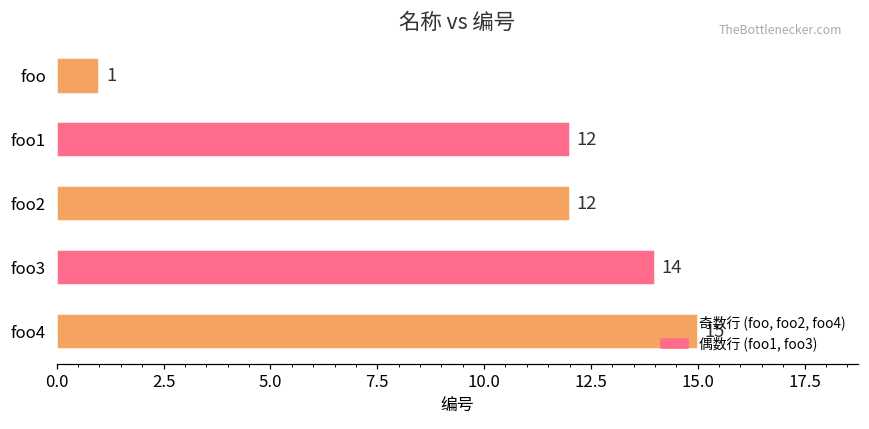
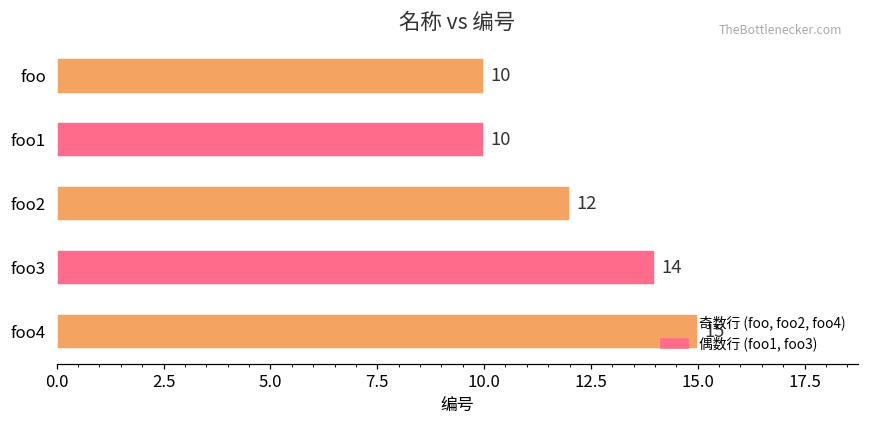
foo: 1 -> 10
foo1: 12 -> 10
